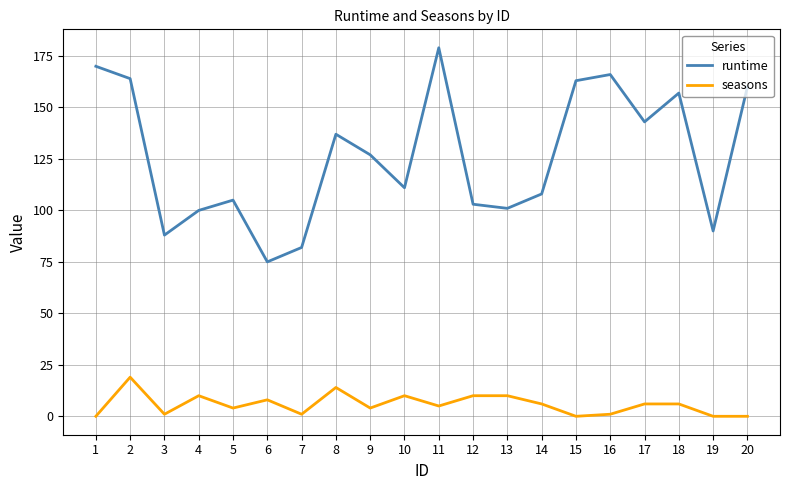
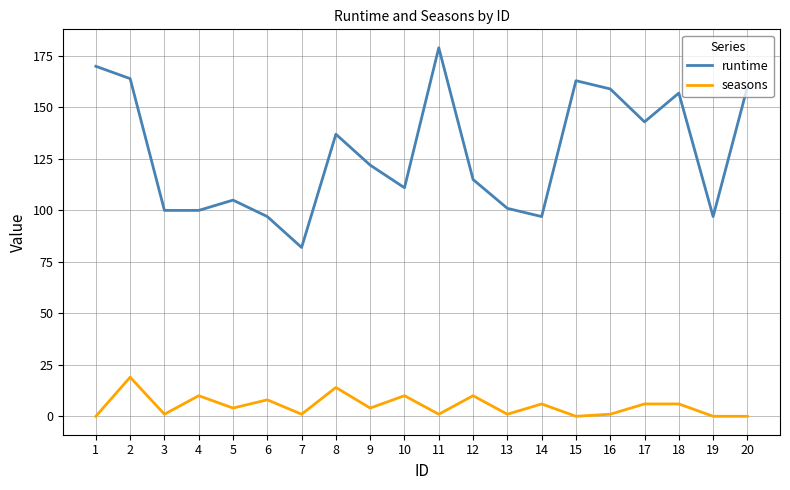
runtime, 3: 88 -> 100
runtime, 6: 75 -> 97
runtime, 9: 127 -> 122
seasons, 11: 5 -> 1
runtime, 12: 103 -> 115
seasons, 13: 10 -> 1
runtime, 14: 108 -> 97
runtime, 16: 166 -> 159
runtime, 19: 90 -> 97
